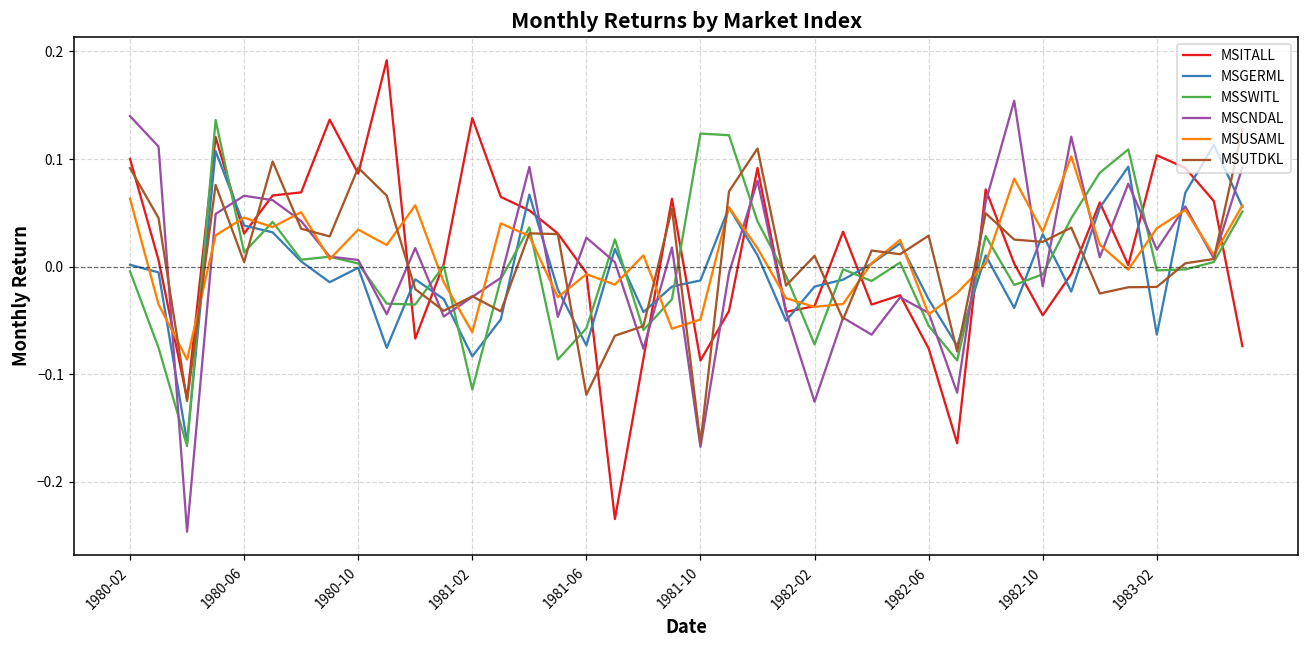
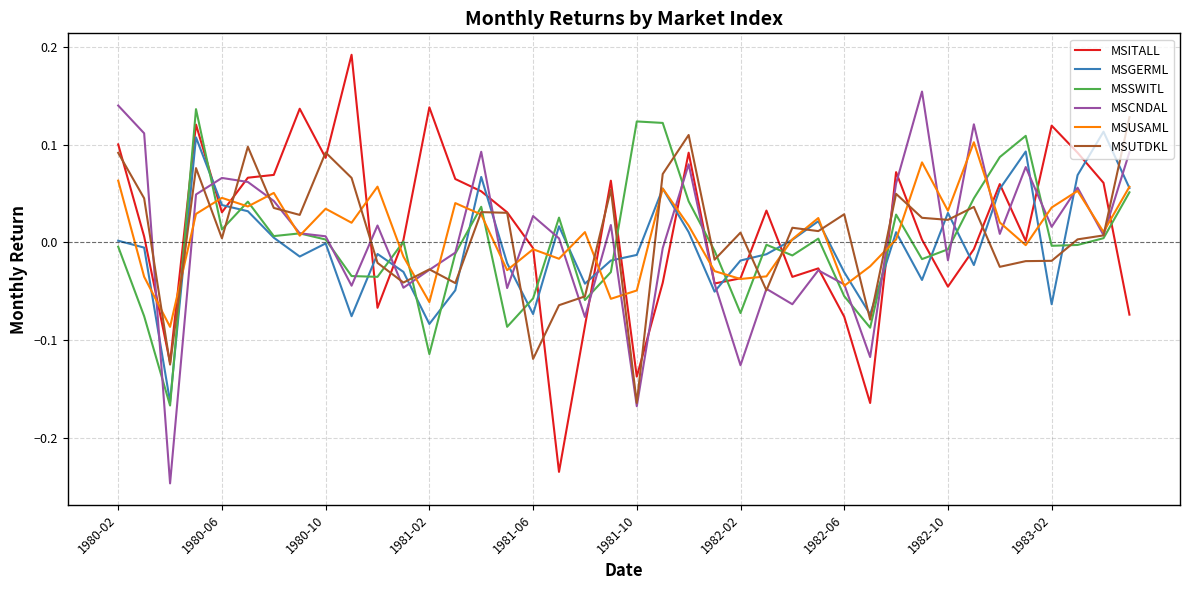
MSITALL, 1981-10: -0.09 -> -0.14
MSITALL, 1983-02: 0.10 -> 0.12
